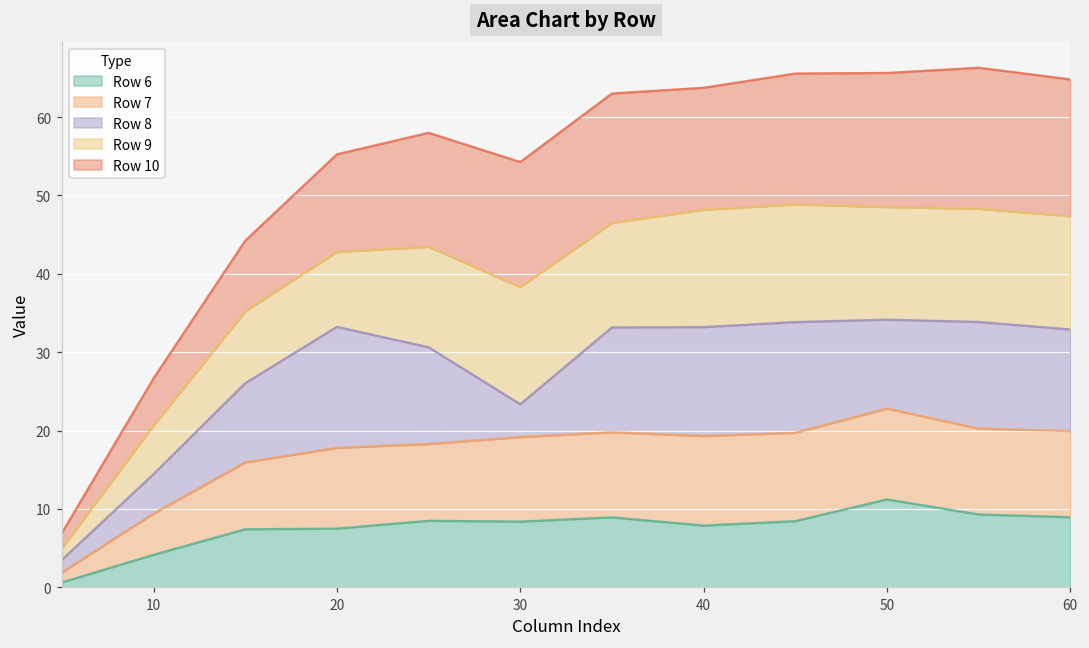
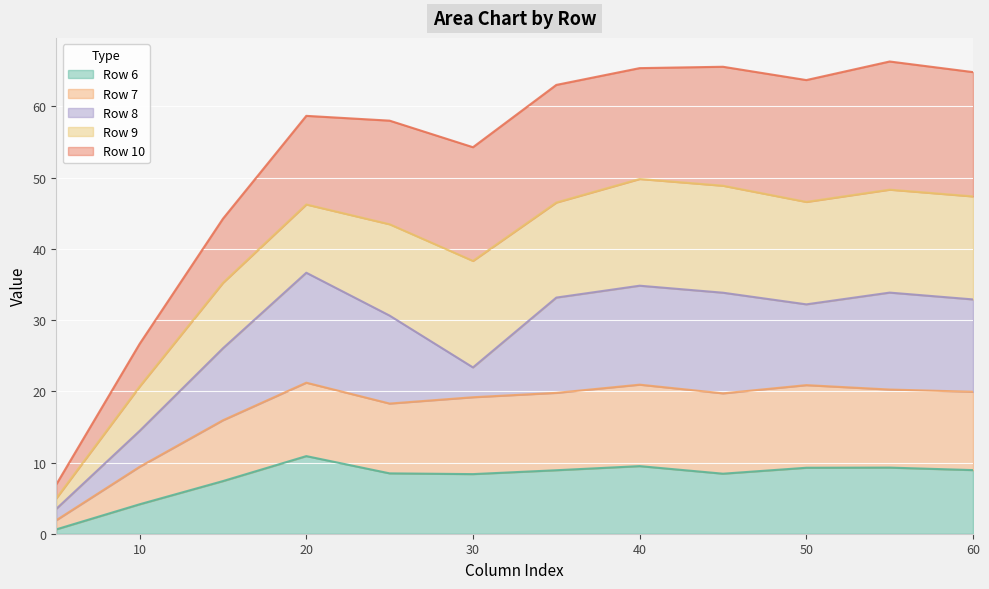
Row 6, 20: 7 -> 11
Row 6, 40: 8 -> 9
Row 6, 50: 11 -> 9
